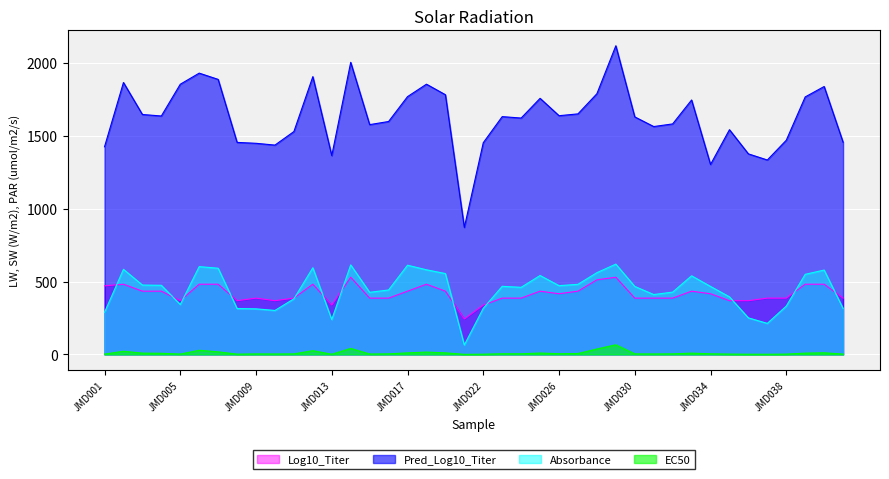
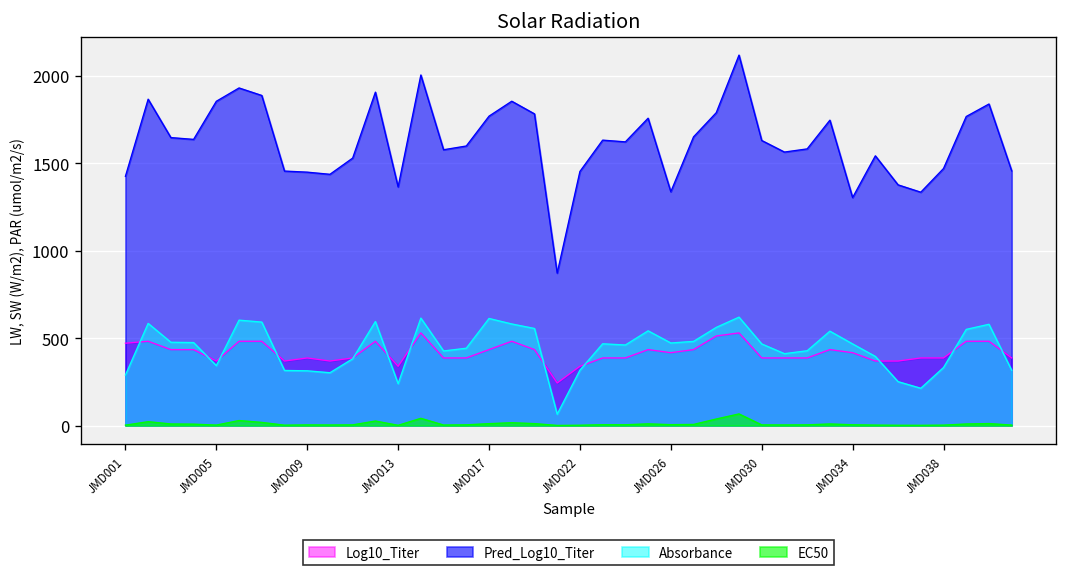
Pred_Log10_Titer, JMD026: 1640 -> 1340
